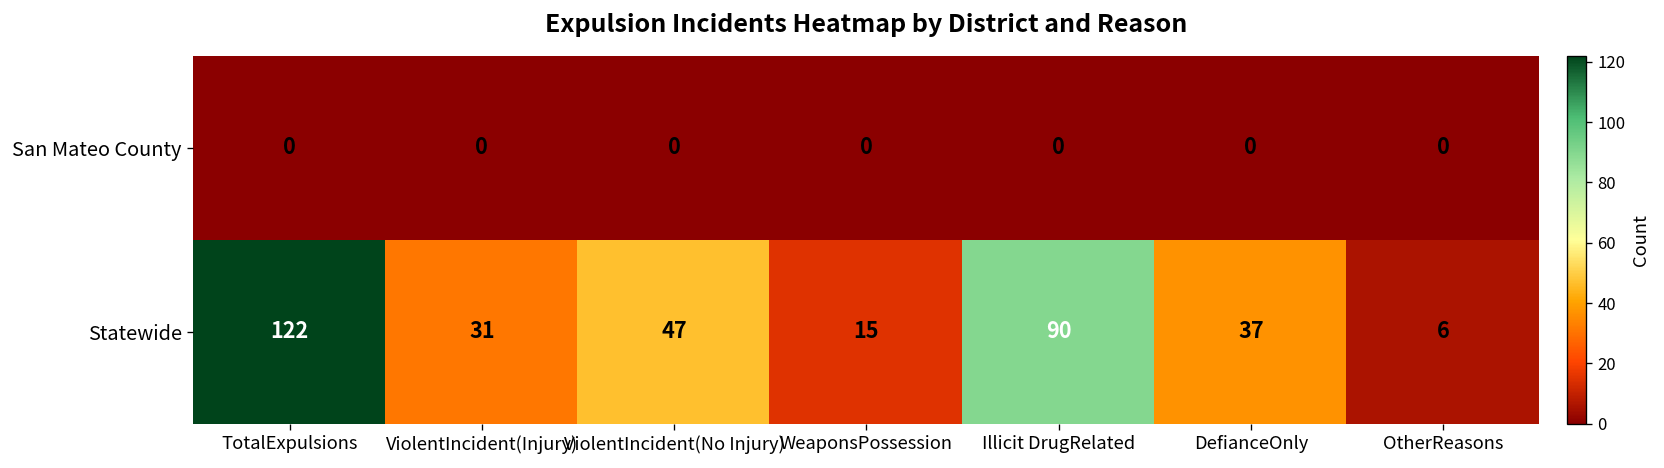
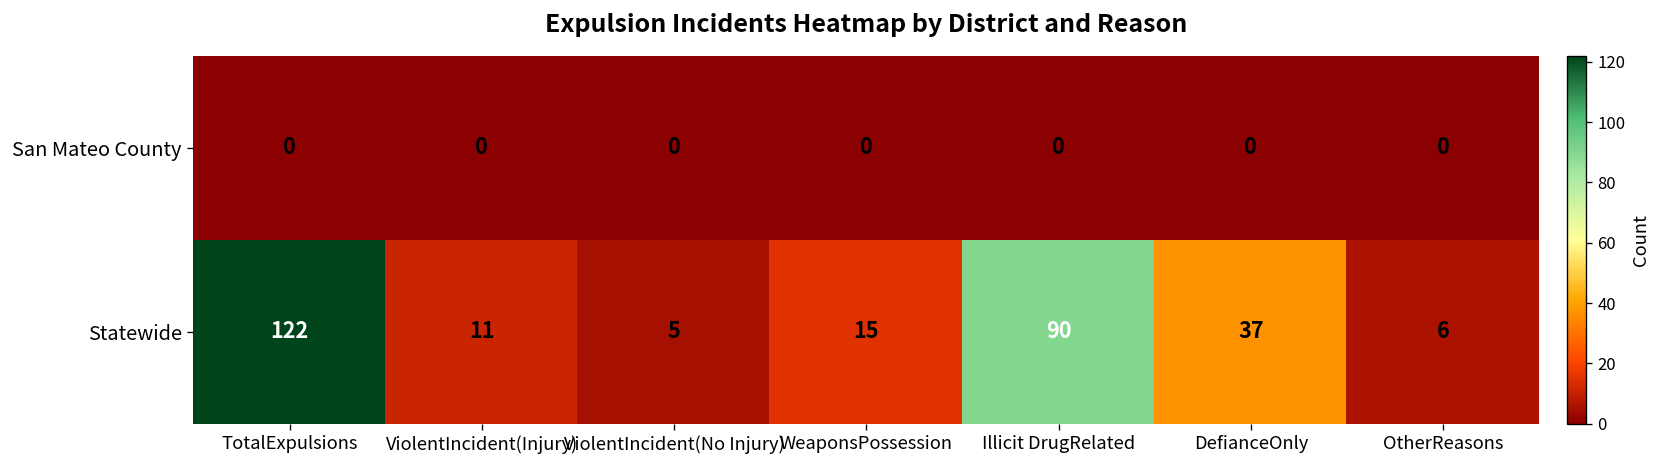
Statewide, ViolentIncident(Injury): 31 -> 11
Statewide, ViolentIncident(No Injury): 47 -> 5
